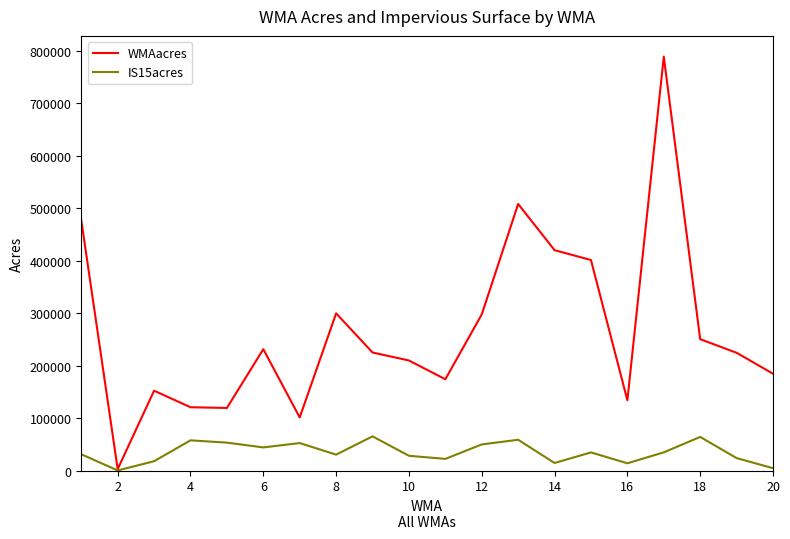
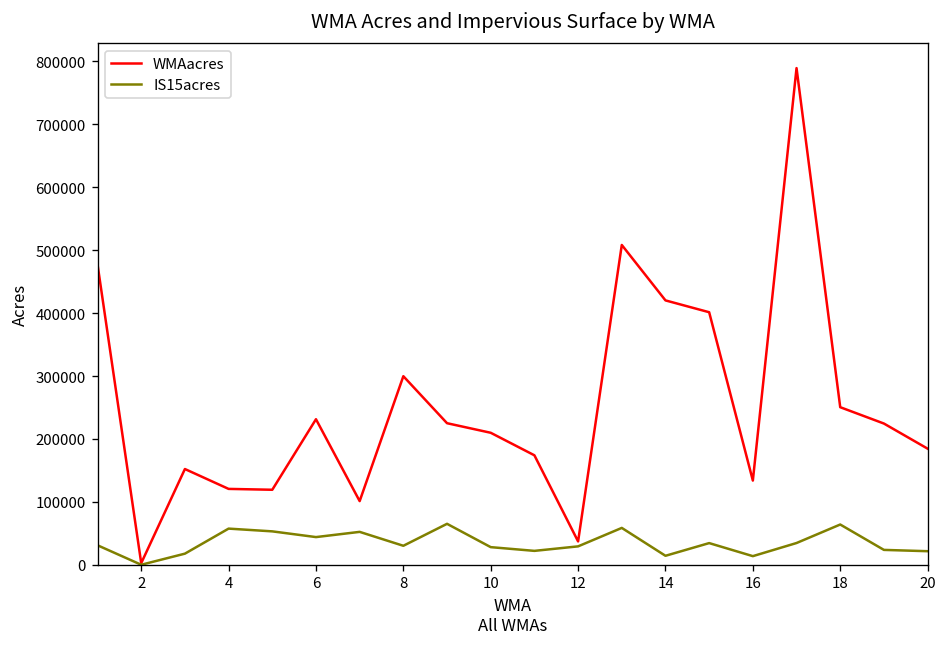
WMAacres, 12: 300000 -> 40000
IS15acres, 12: 50000 -> 30000
IS15acres, 20: 0 -> 20000
